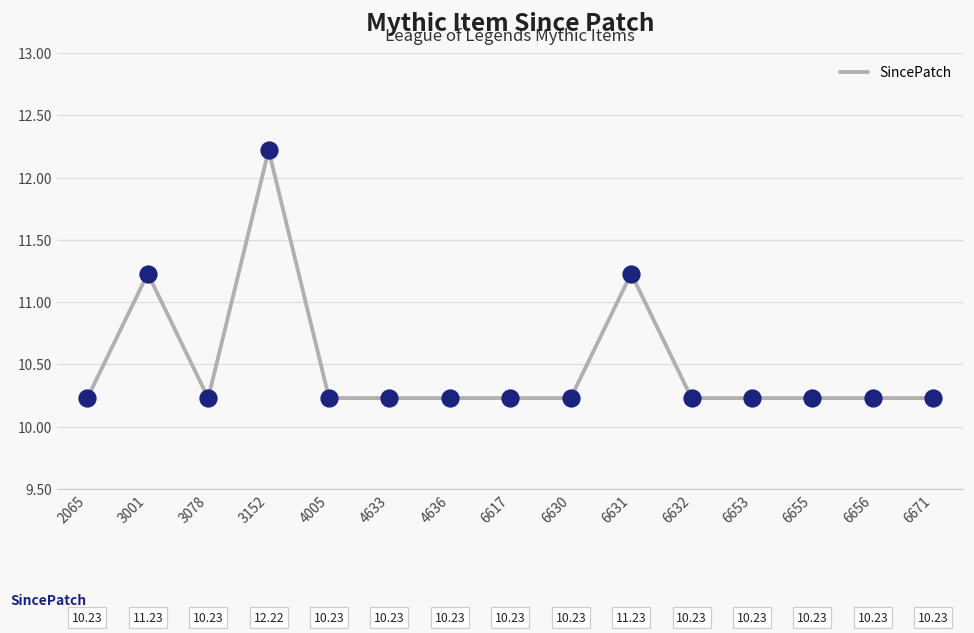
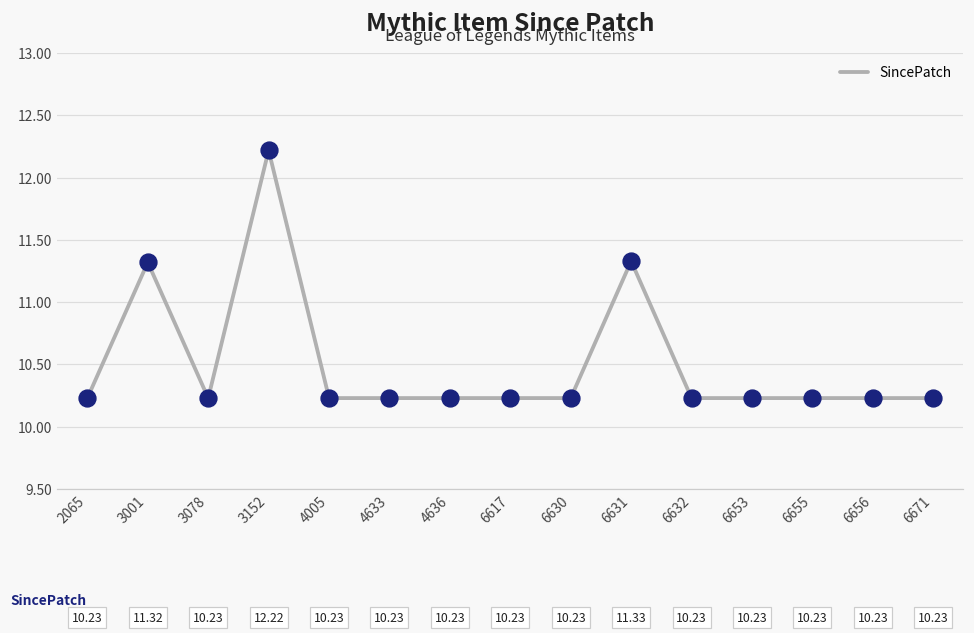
3001: 11.23 -> 11.32
6631: 11.23 -> 11.33
